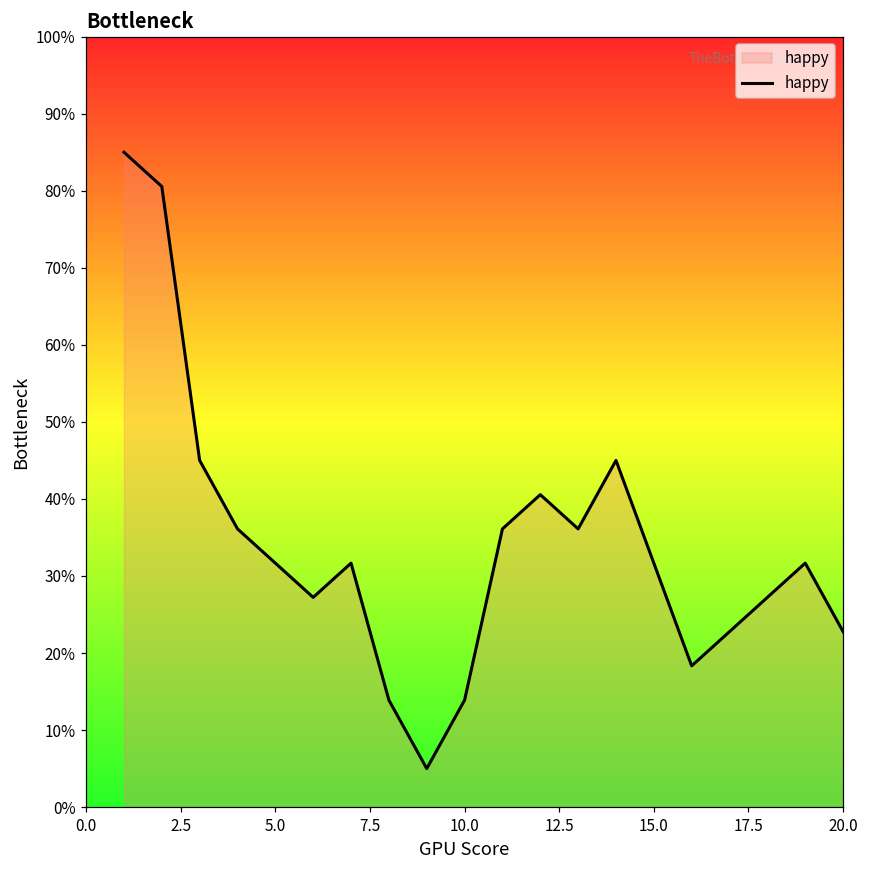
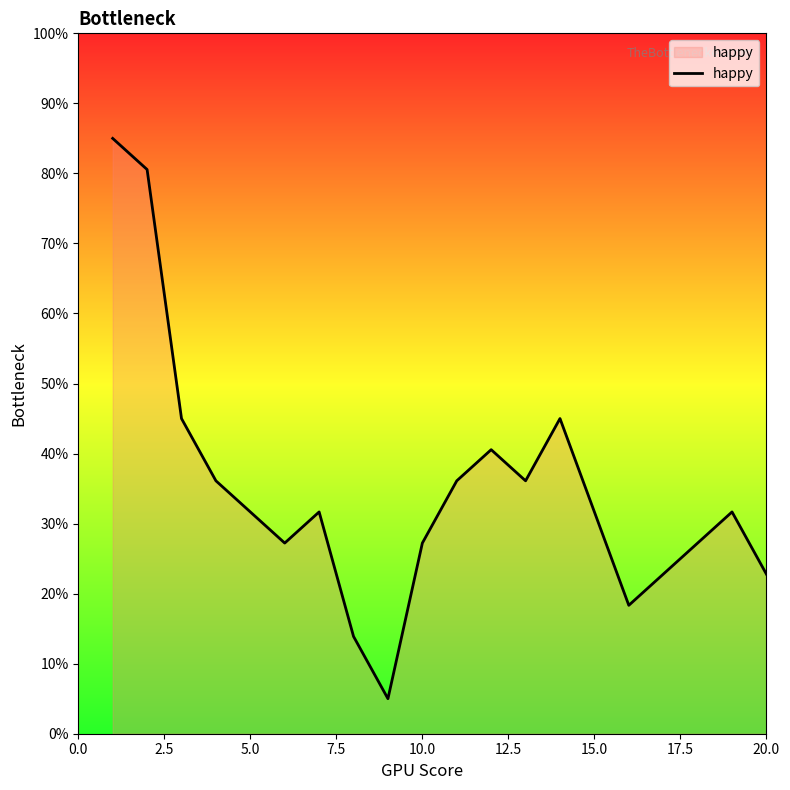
10.0: 14% -> 27%
